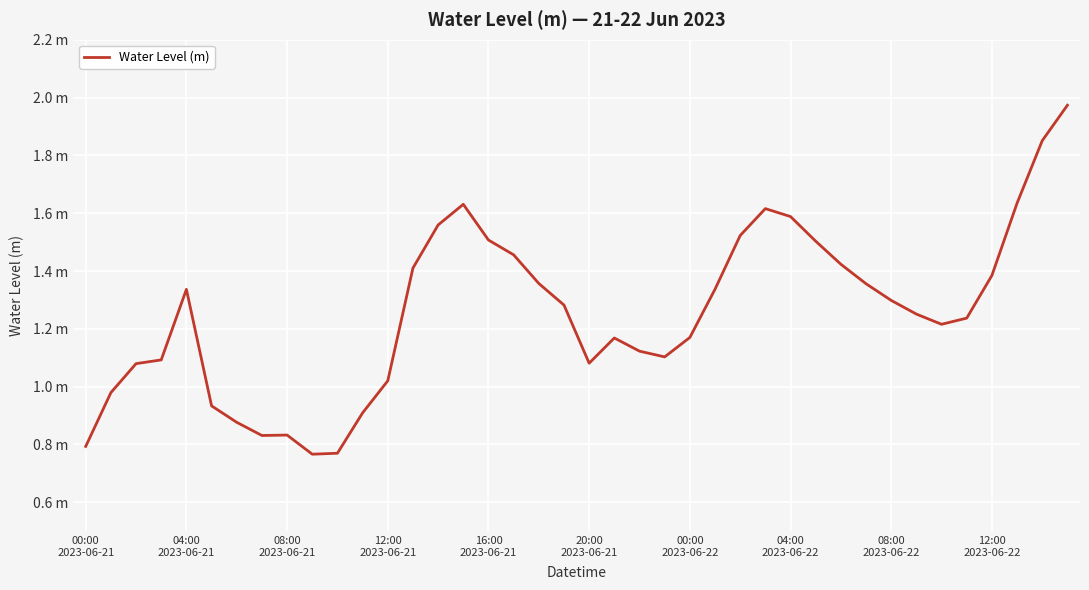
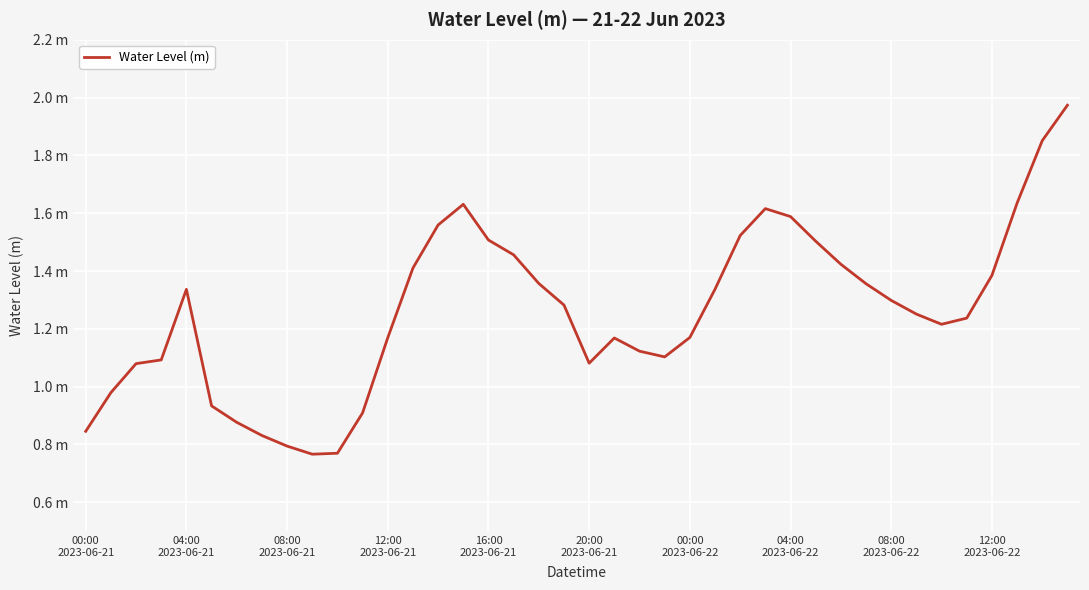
00:00 2023-06-21: 0.79 m -> 0.85 m
08:00 2023-06-21: 0.83 m -> 0.79 m
12:00 2023-06-21: 1.02 m -> 1.17 m
